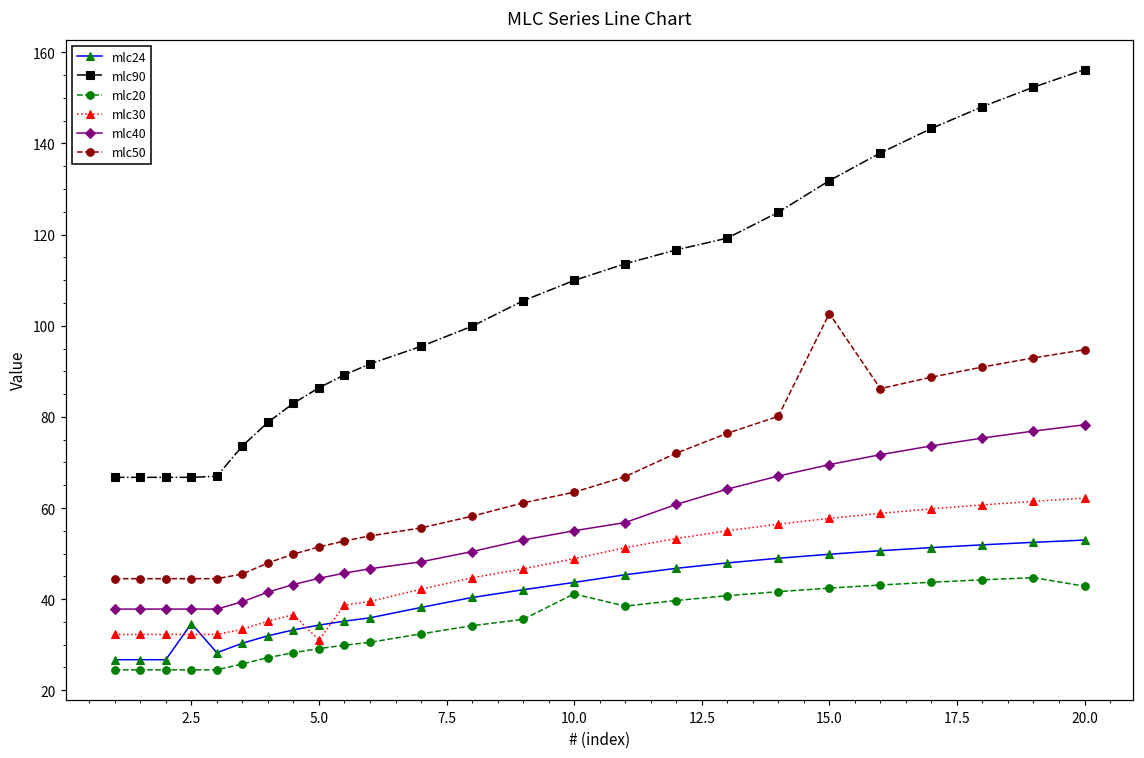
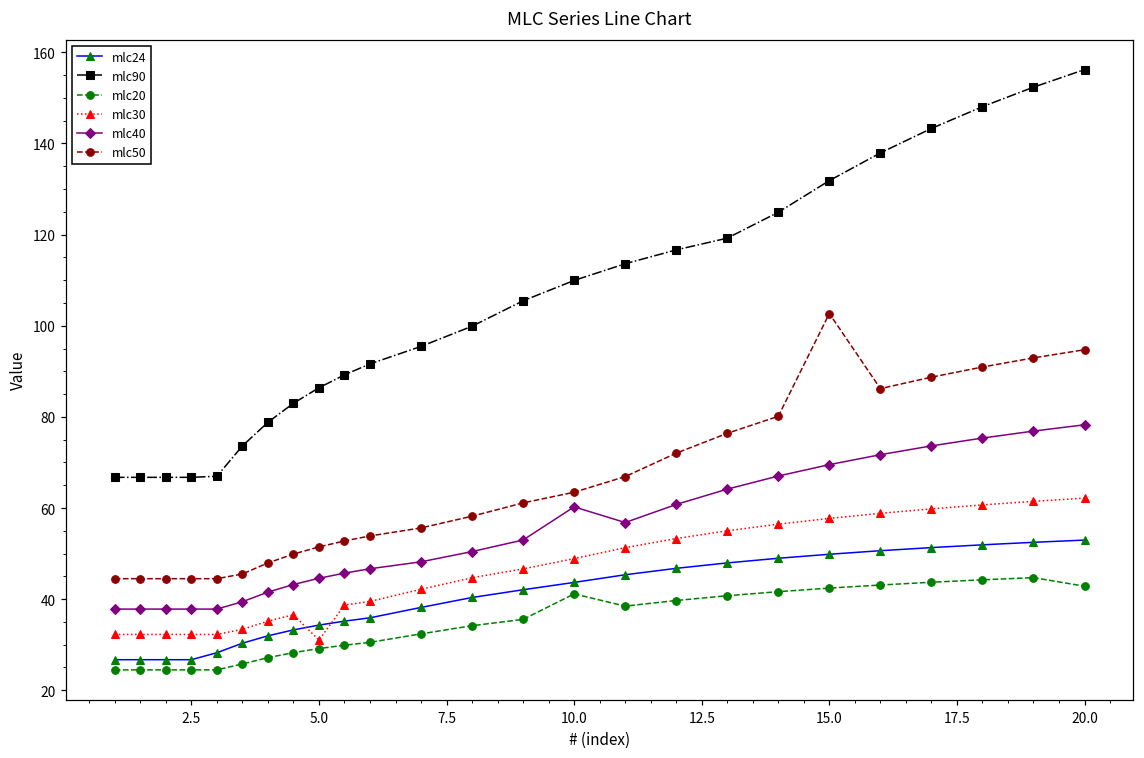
mlc24, 2.5: 35 -> 27
mlc40, 10.0: 55 -> 60
